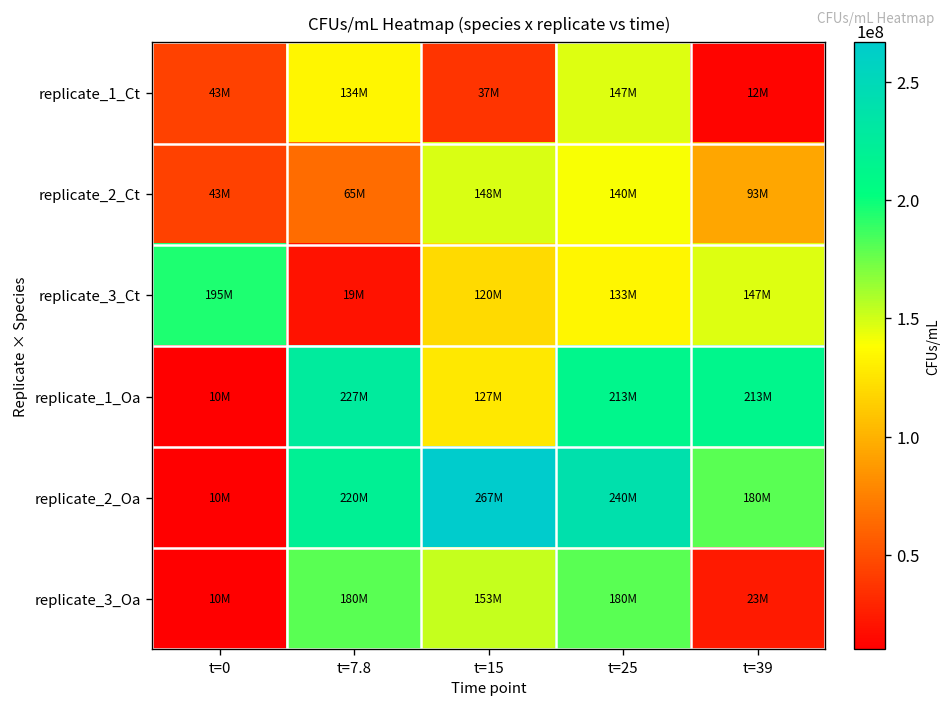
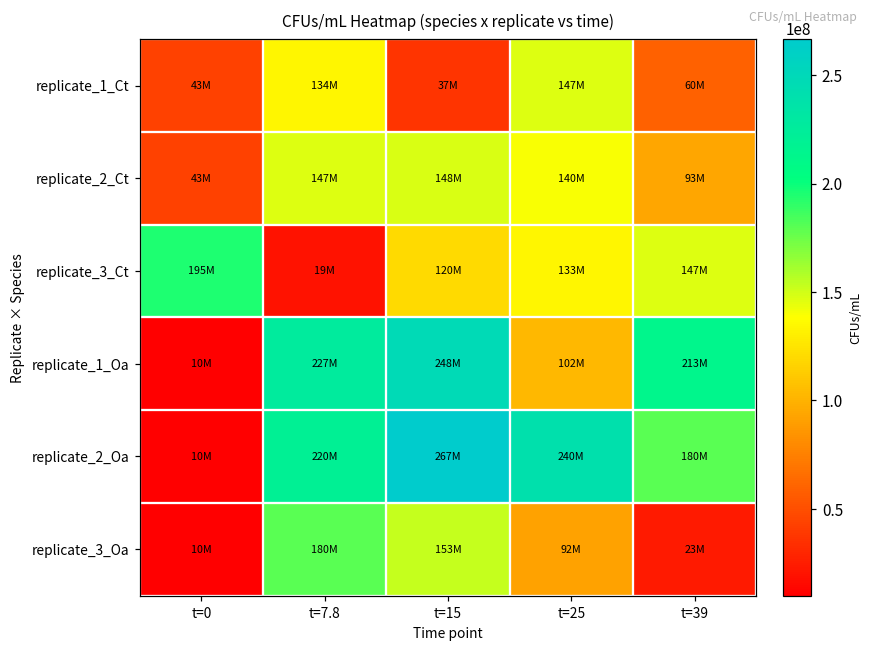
replicate_1_Ct, t=39: 12M -> 60M
replicate_2_Ct, t=7.8: 65M -> 147M
replicate_1_Oa, t=15: 127M -> 248M
replicate_1_Oa, t=25: 213M -> 102M
replicate_3_Oa, t=25: 180M -> 92M
